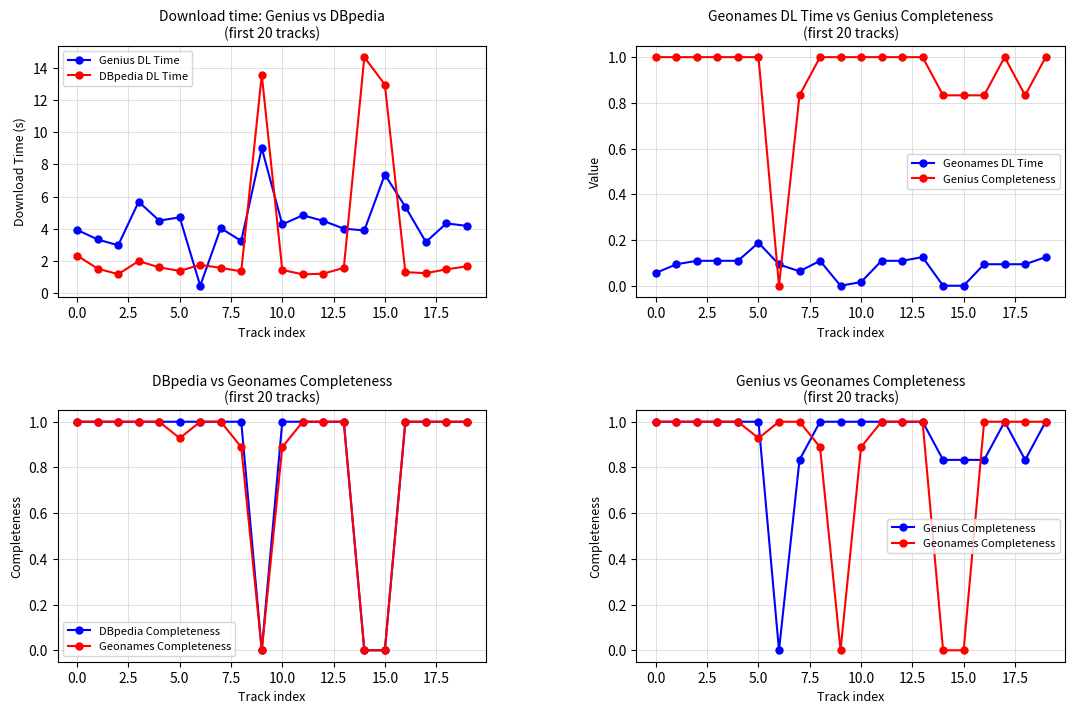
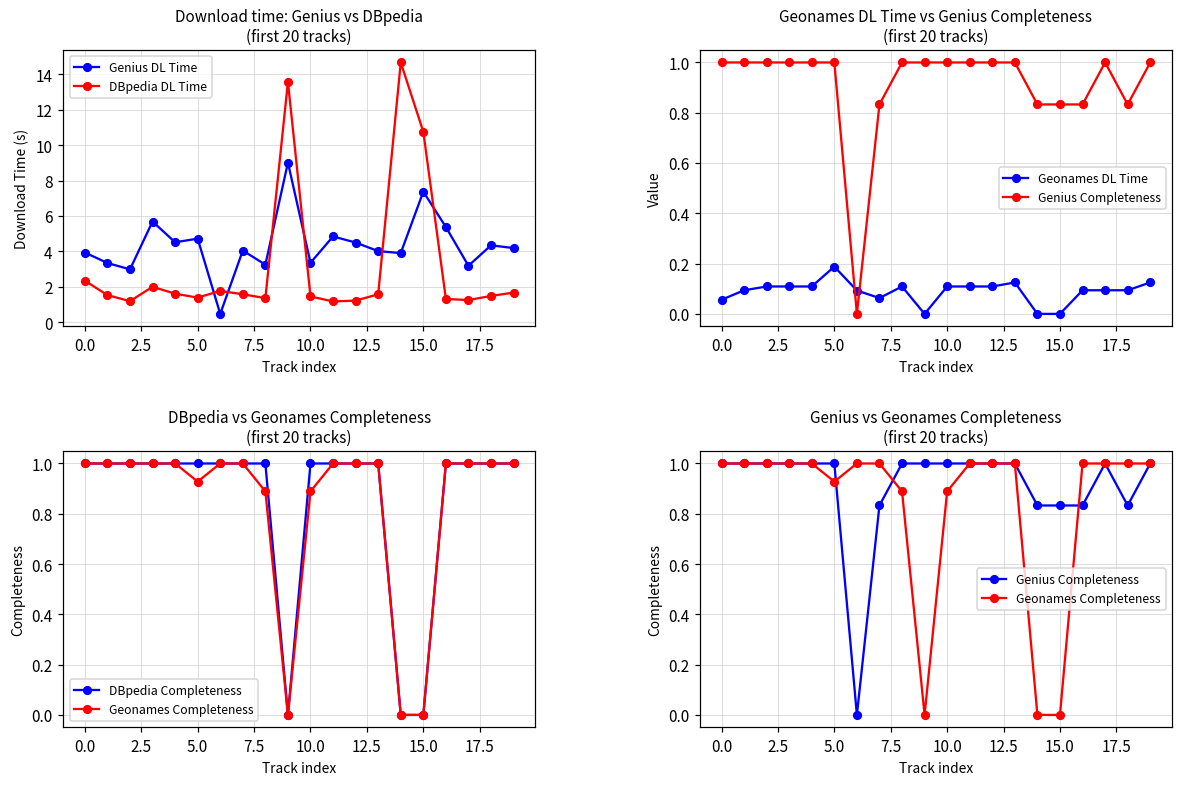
Download time: Genius vs DBpedia (first 20 tracks), Genius DL Time, 10.0: 4.3 -> 3.4
Download time: Genius vs DBpedia (first 20 tracks), DBpedia DL Time, 15.0: 13.0 -> 10.8
Geonames DL Time vs Genius Completeness (first 20 tracks), Geonames DL Time, 10.0: 0.02 -> 0.11
